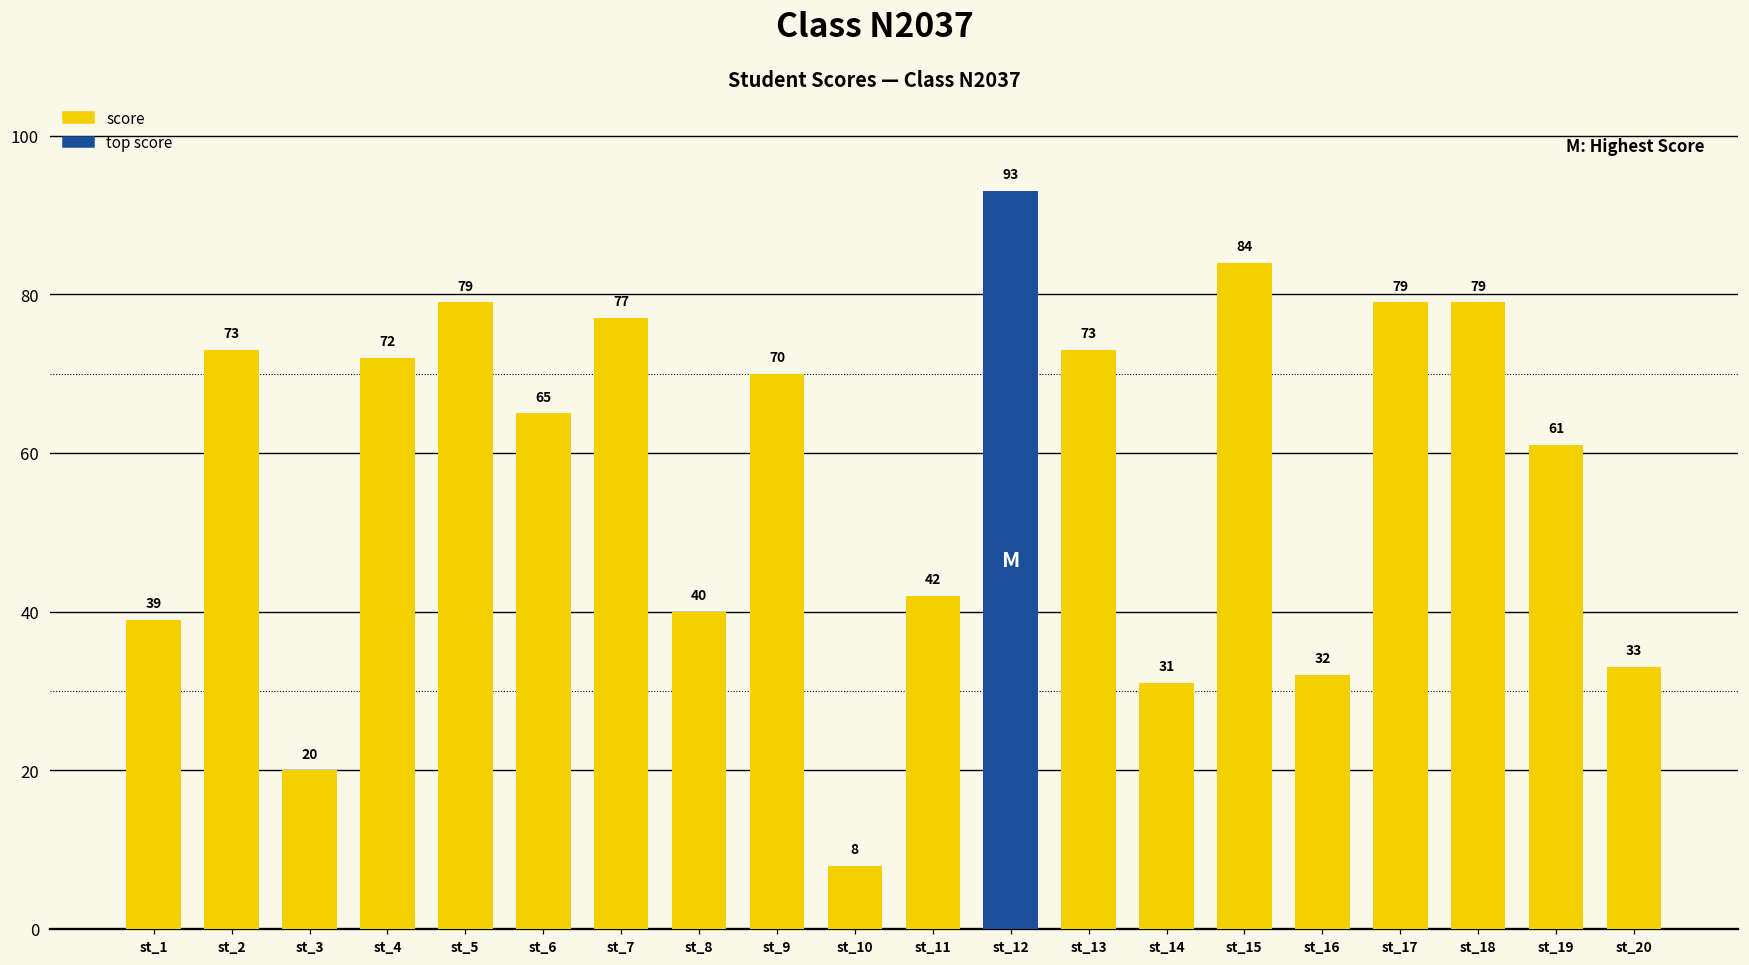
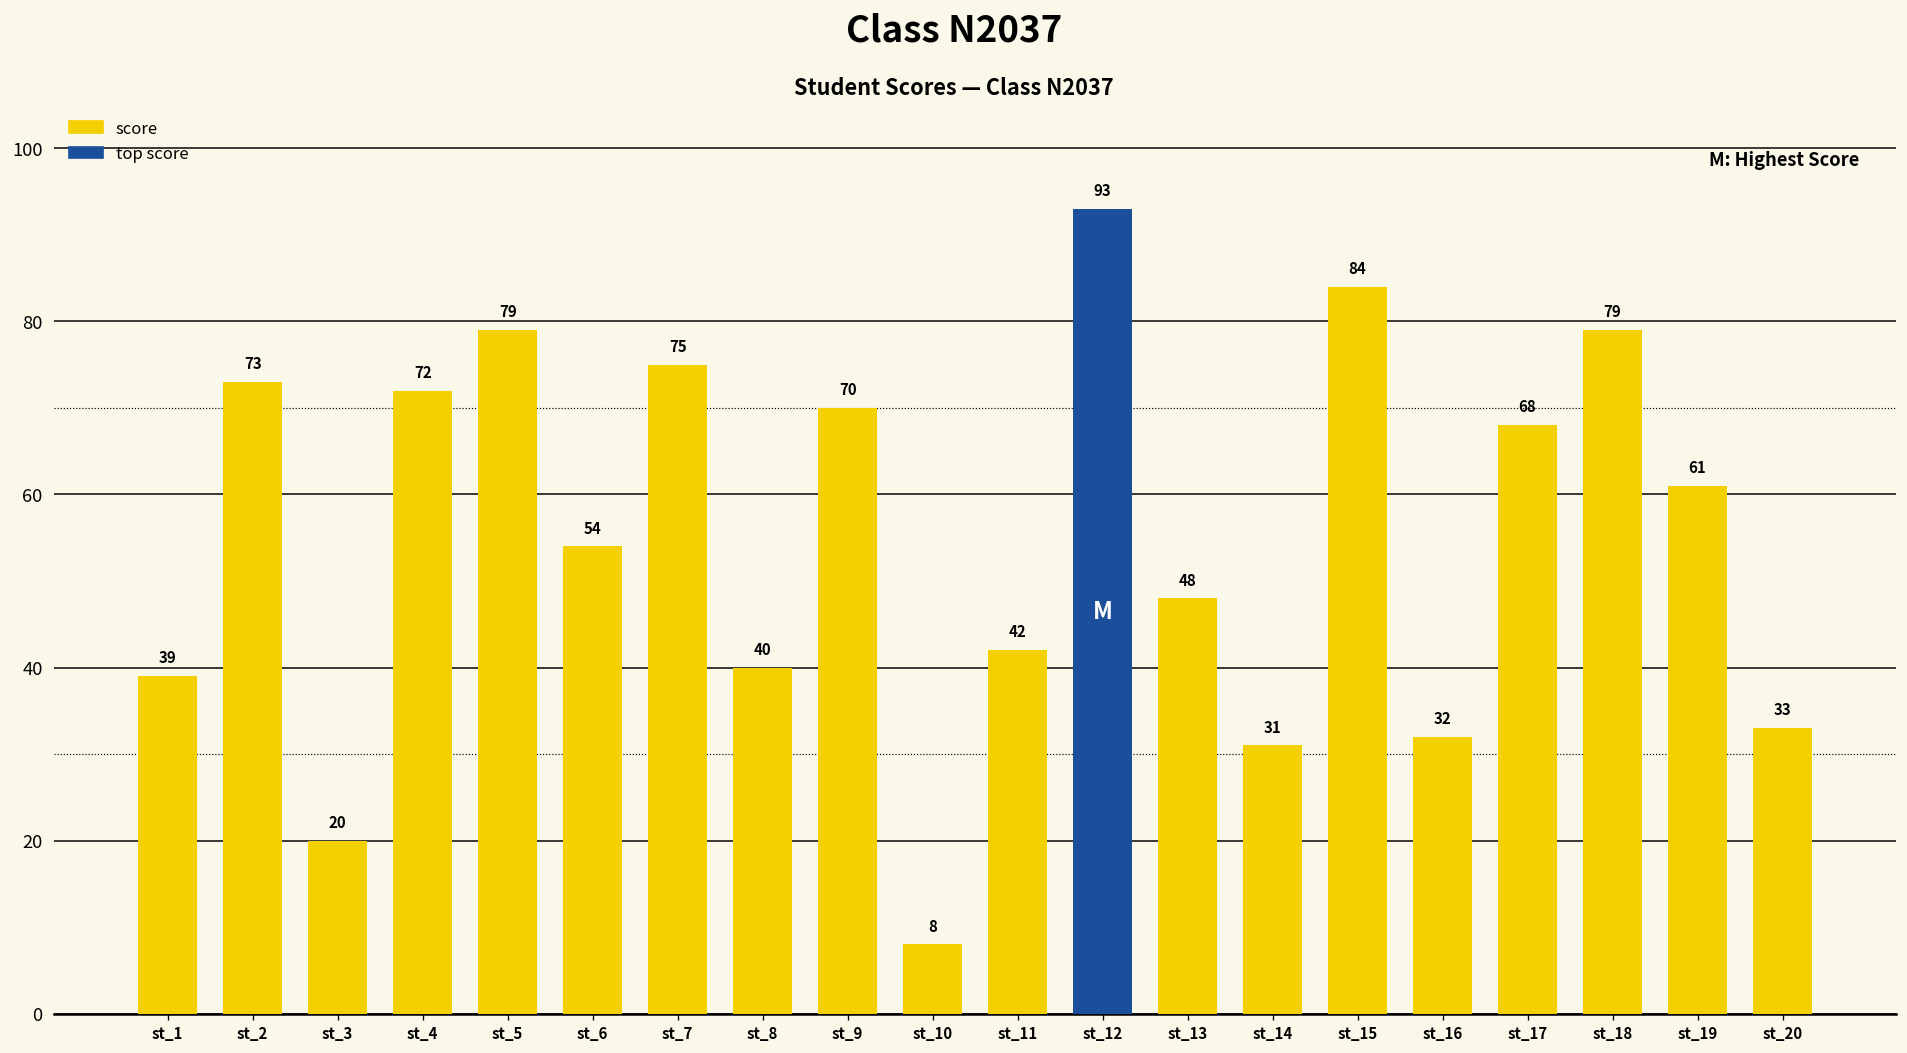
st_6: 65 -> 54
st_7: 77 -> 75
st_13: 73 -> 48
st_17: 79 -> 68
